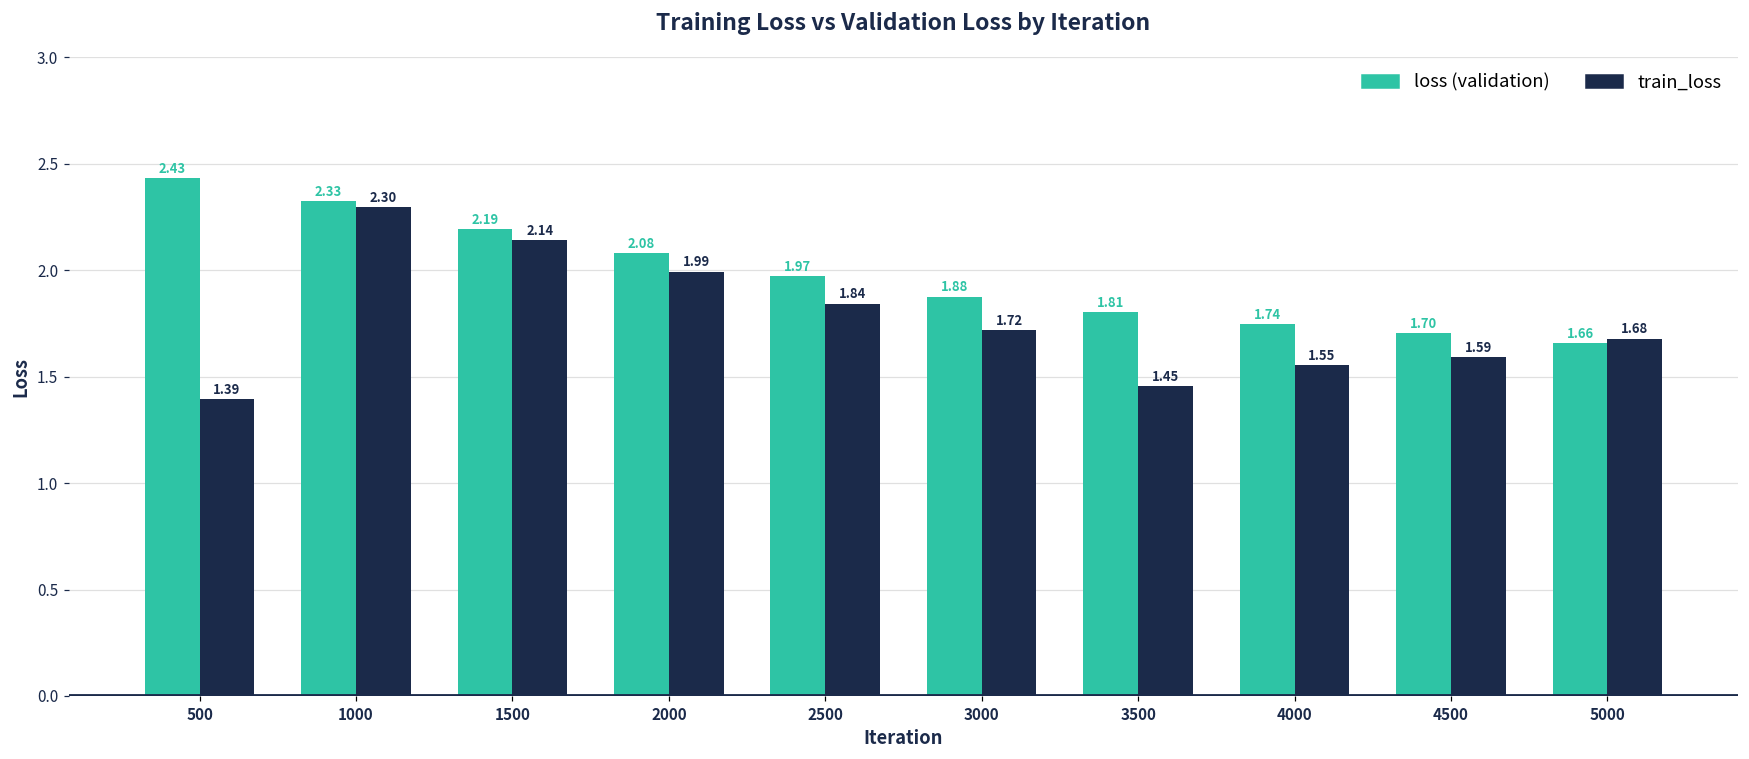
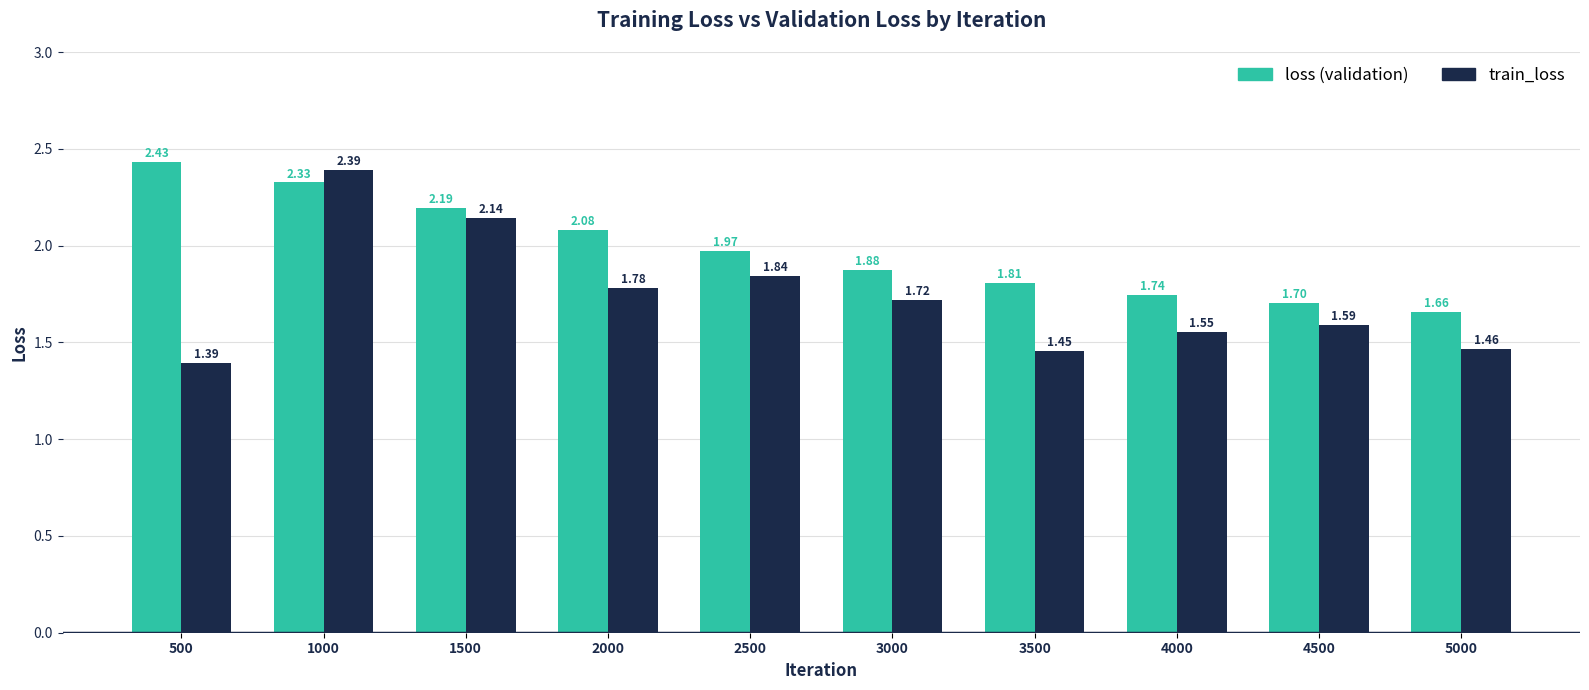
train_loss, 1000: 2.30 -> 2.39
train_loss, 2000: 1.99 -> 1.78
train_loss, 5000: 1.68 -> 1.46
